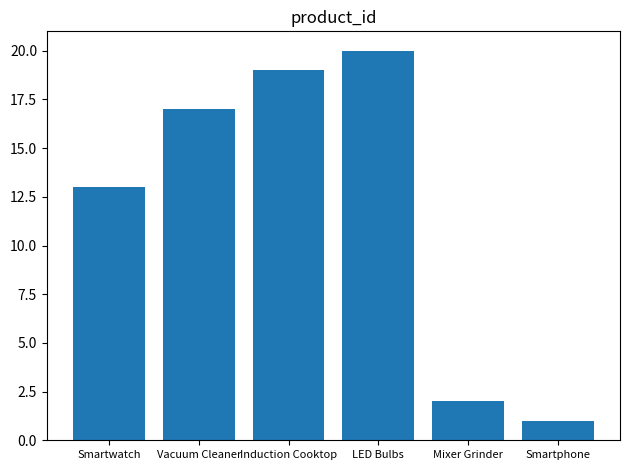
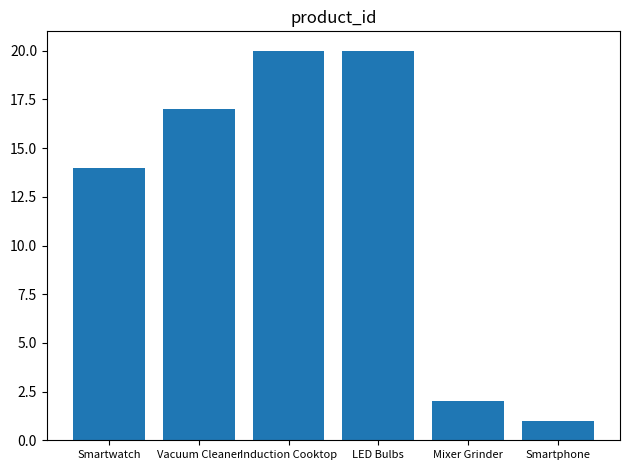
Smartwatch: 13 -> 14
Induction Cooktop: 19 -> 20
